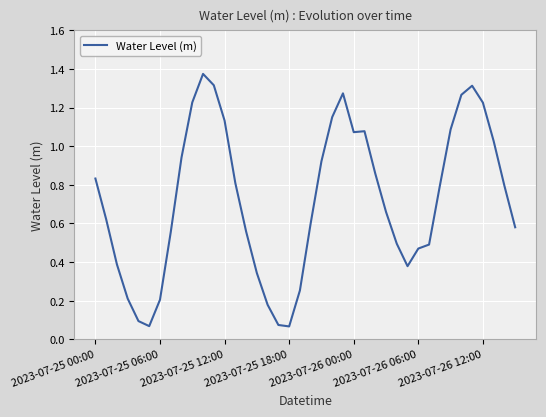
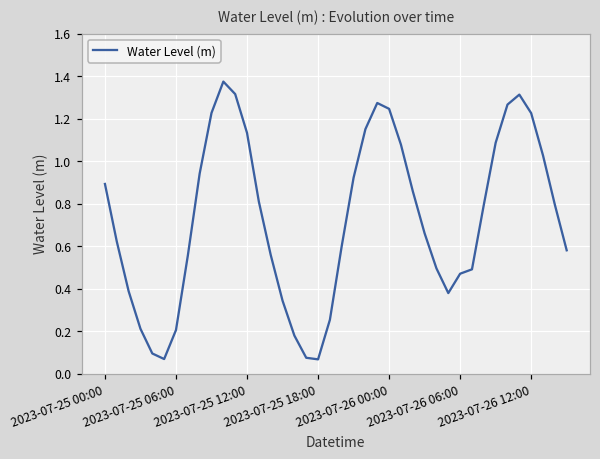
2023-07-25 00:00: 0.83 -> 0.89
2023-07-26 00:00: 1.07 -> 1.25
